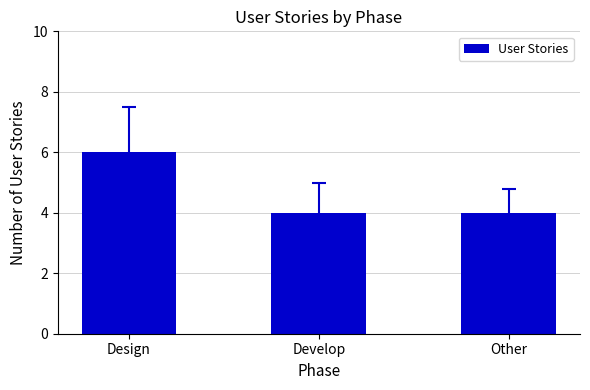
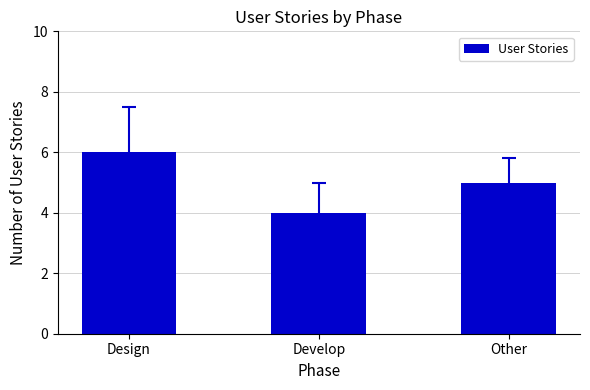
User Stories, Other: 4 -> 5
